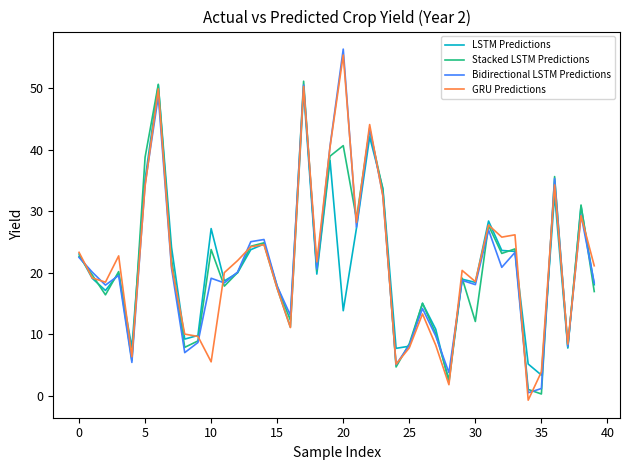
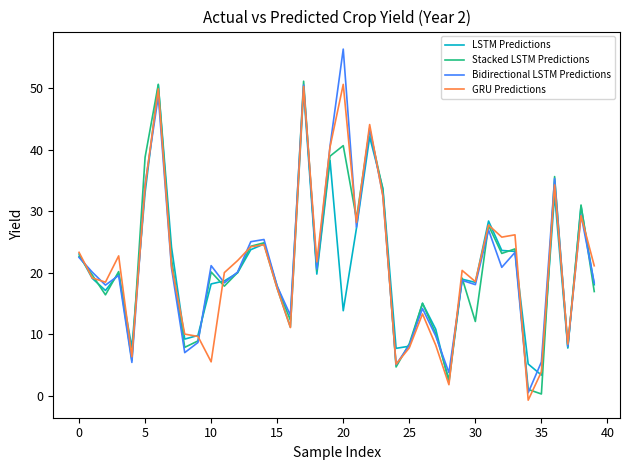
LSTM Predictions, 5: 35 -> 33
LSTM Predictions, 10: 27 -> 18
Stacked LSTM Predictions, 10: 24 -> 20
Bidirectional LSTM Predictions, 10: 19 -> 21
GRU Predictions, 20: 55 -> 51
Bidirectional LSTM Predictions, 35: 1 -> 6
